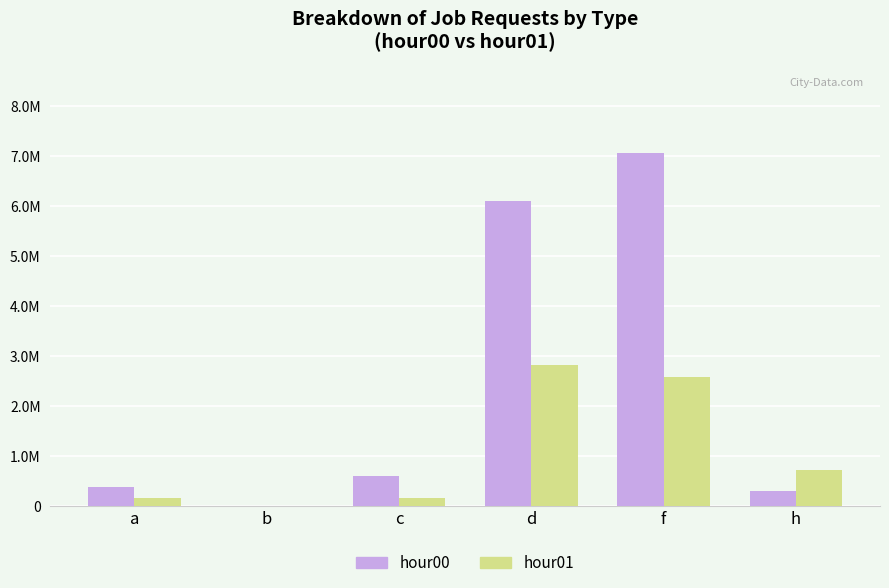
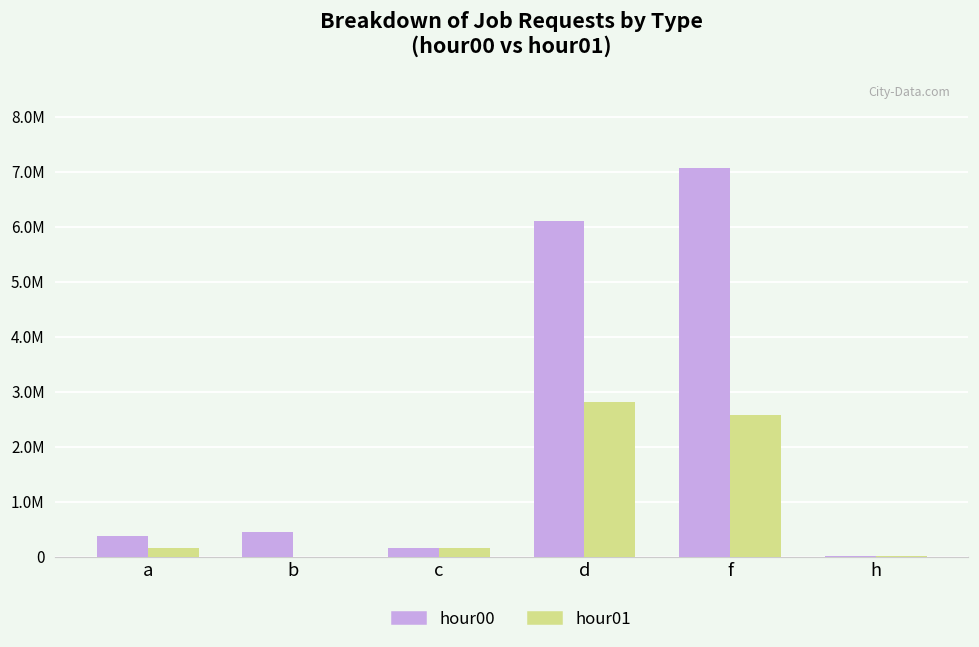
hour00, b: 0 -> 500000
hour00, c: 600000 -> 200000
hour00, h: 300000 -> 0
hour01, h: 700000 -> 0
